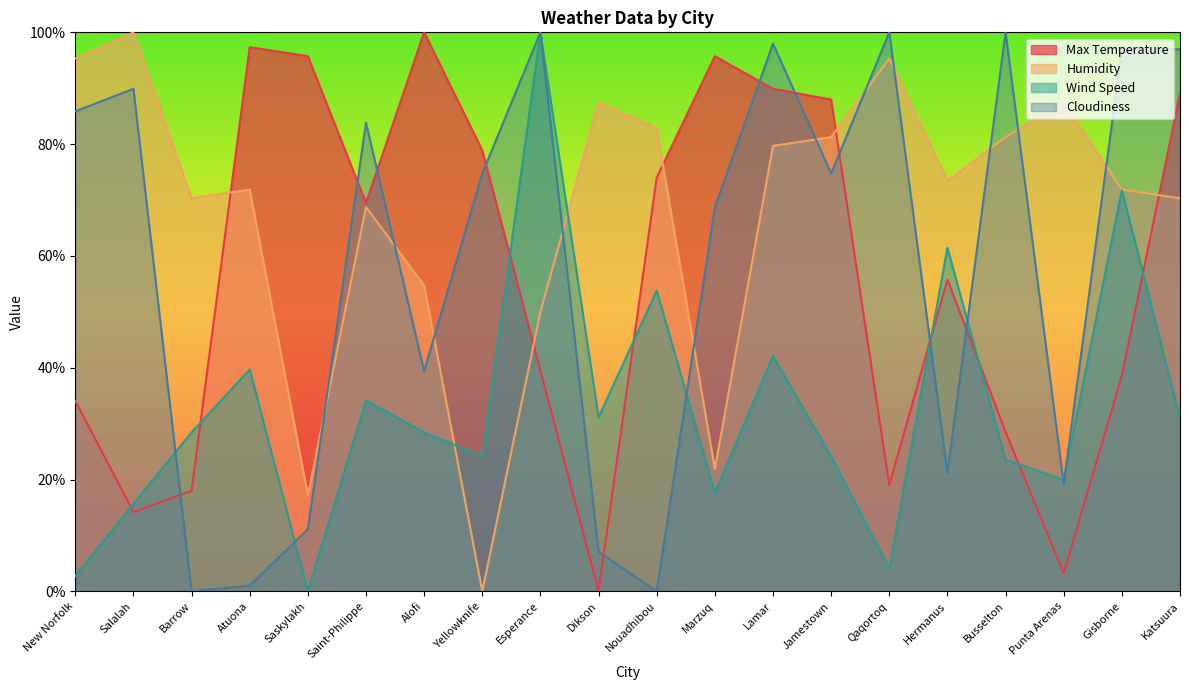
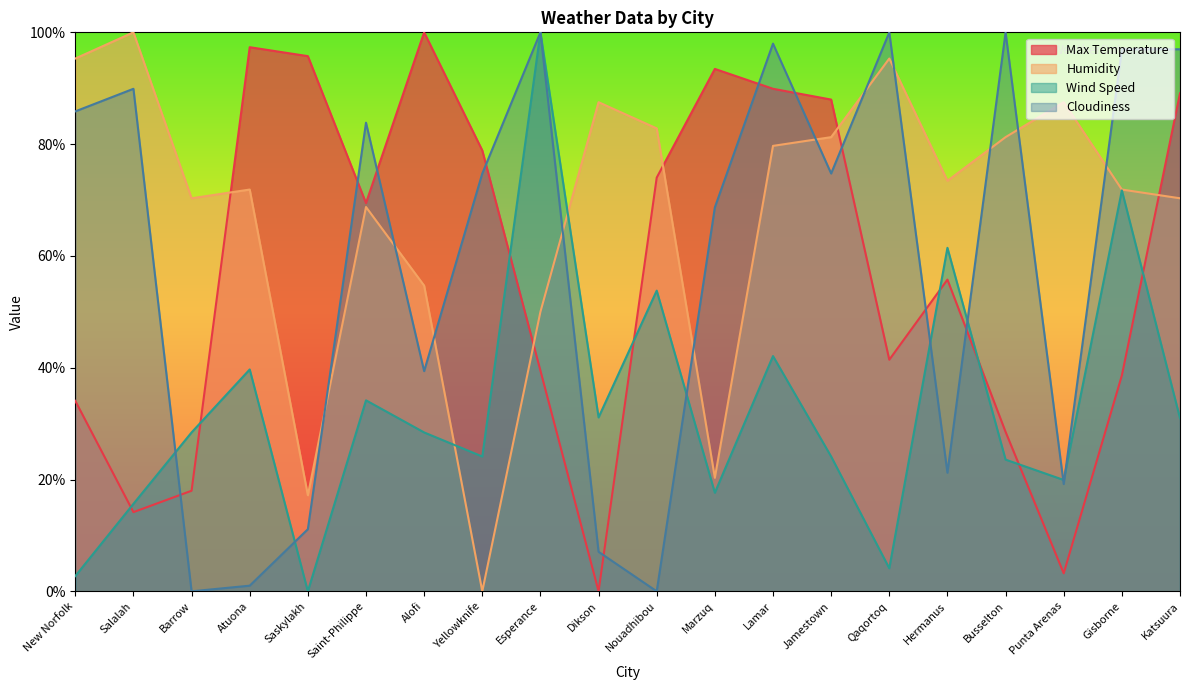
Max Temperature, Marzuq: 96% -> 93%
Humidity, Marzuq: 22% -> 20%
Max Temperature, Qaqortoq: 19% -> 41%
